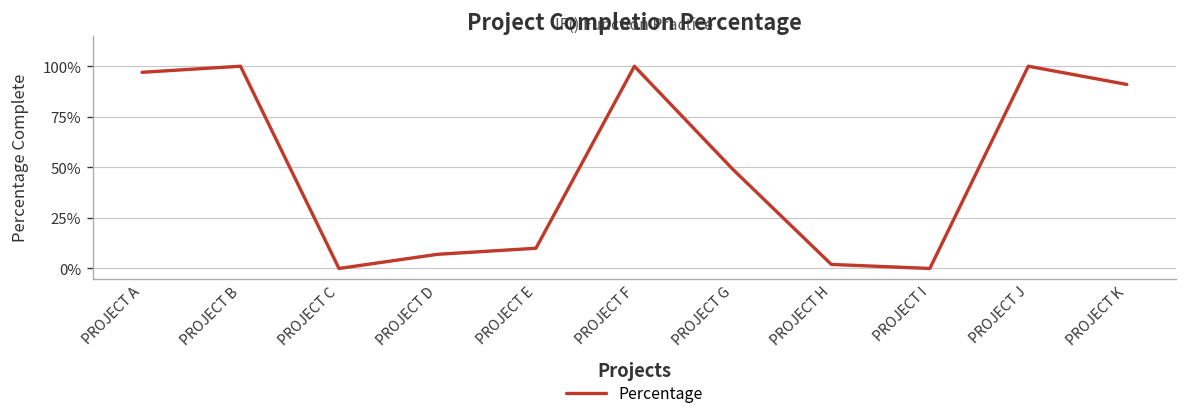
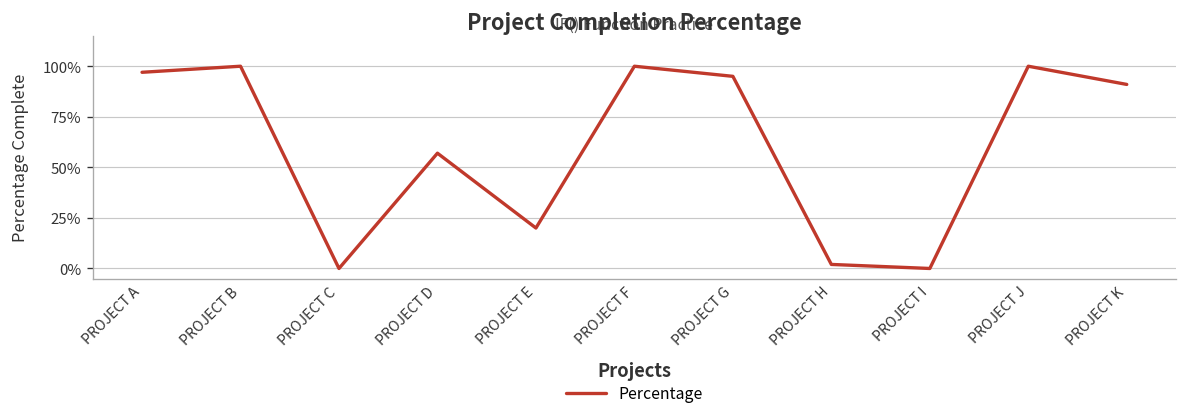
PROJECT D: 7% -> 57%
PROJECT E: 10% -> 20%
PROJECT G: 49% -> 95%
